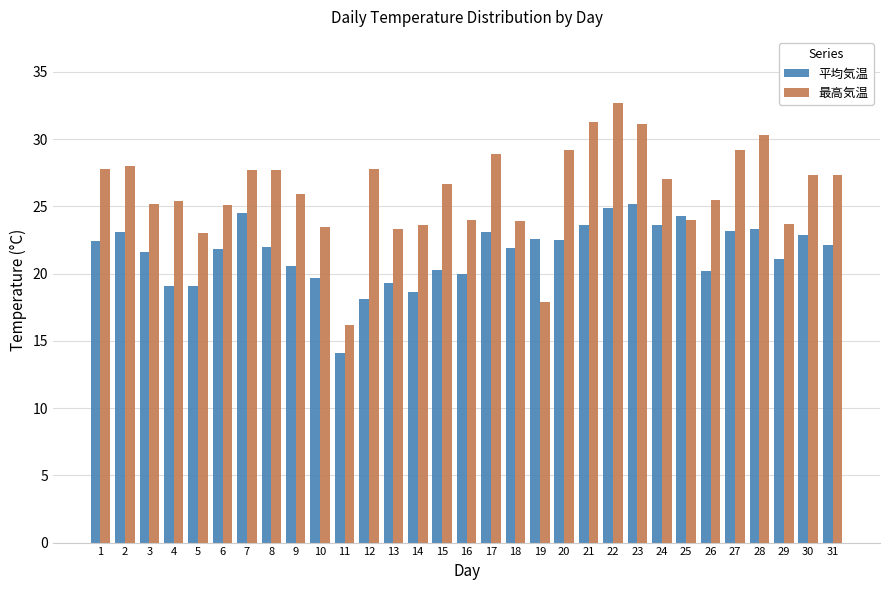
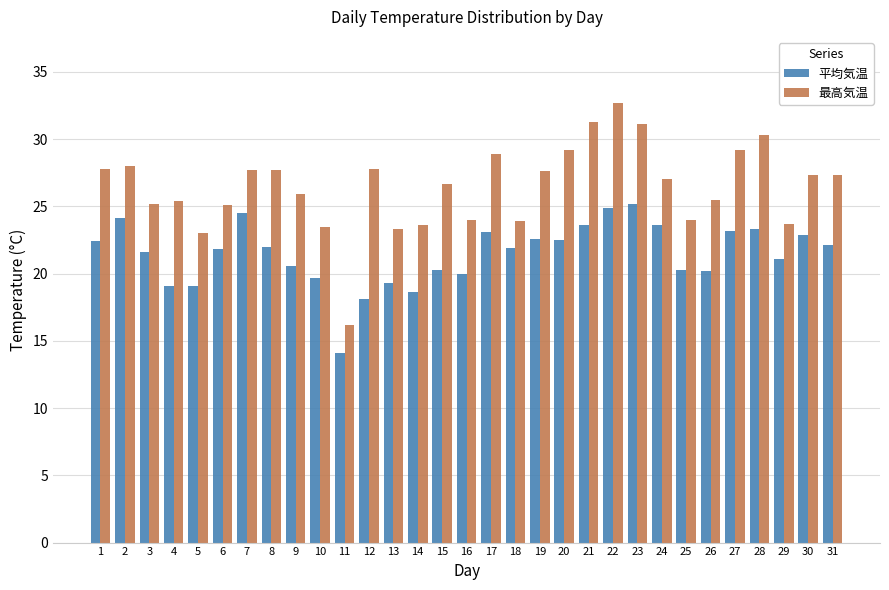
平均気温, 2: 23.1 -> 24.1
最高気温, 19: 17.9 -> 27.6
平均気温, 25: 24.3 -> 20.3
